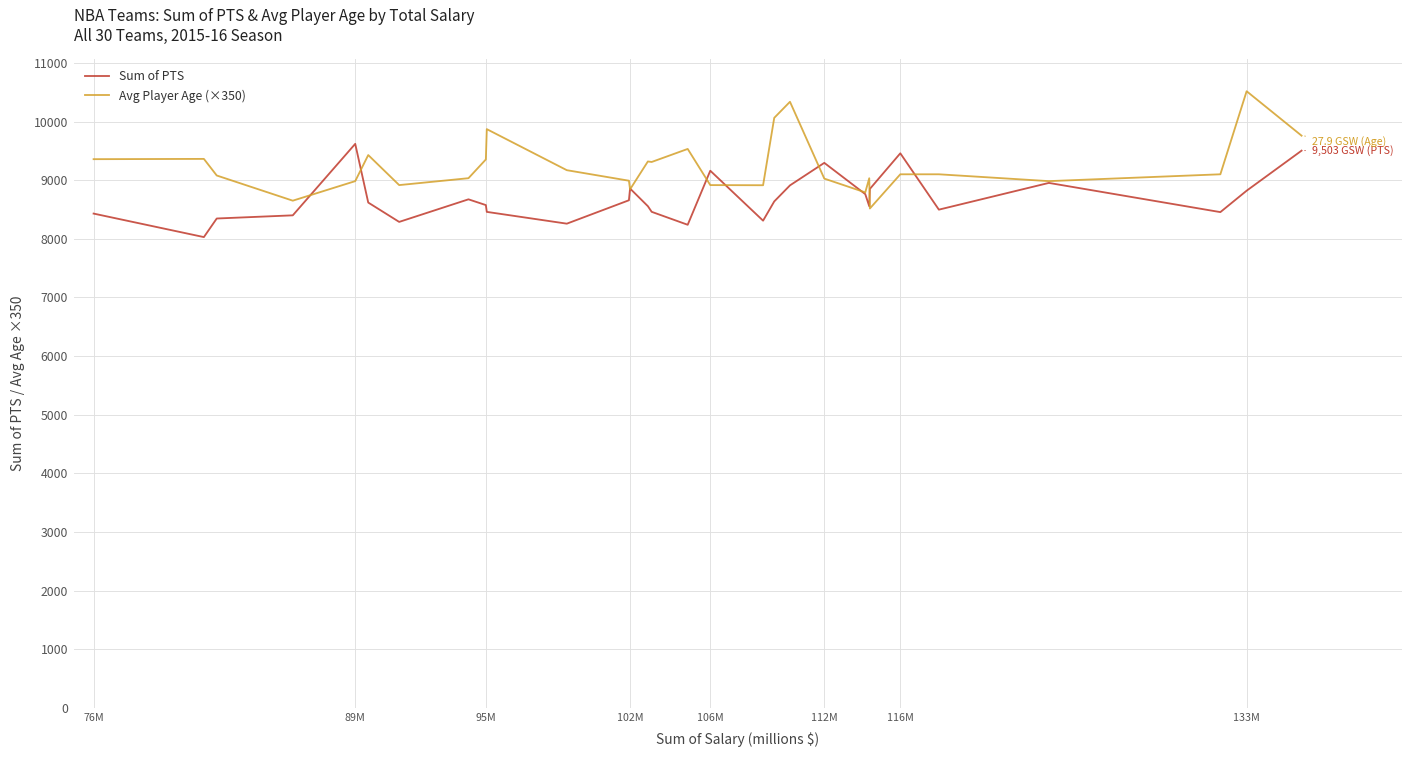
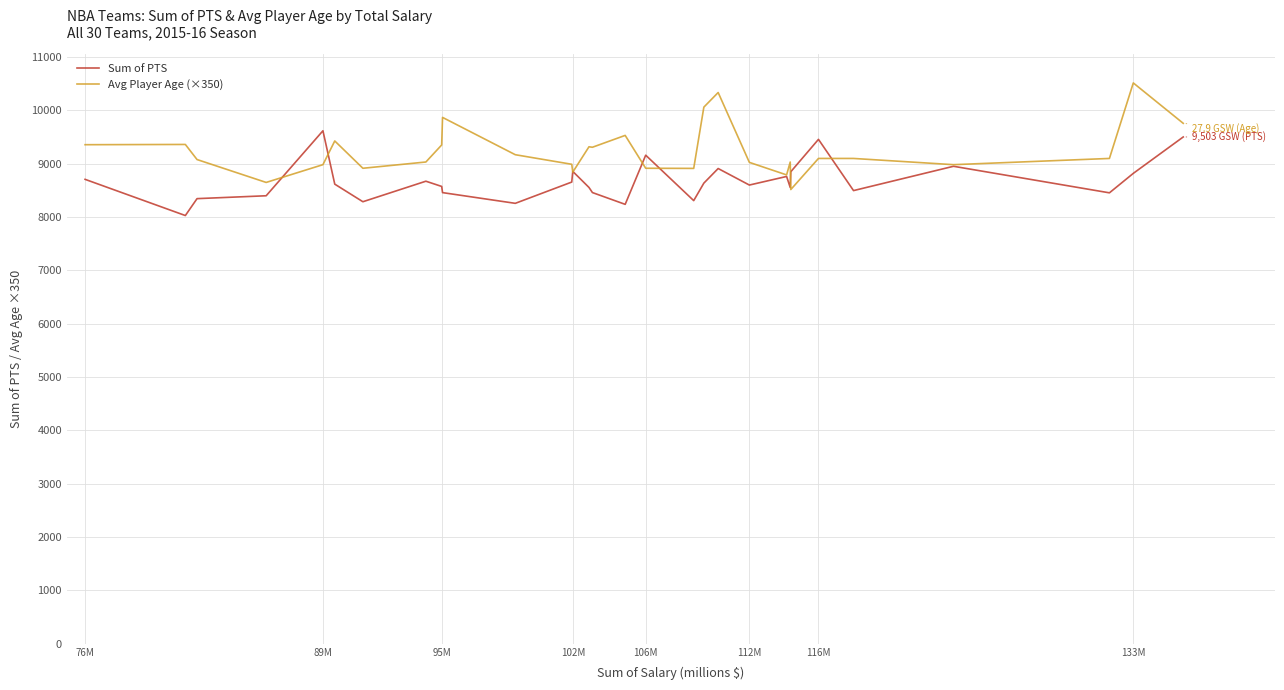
Sum of PTS, 76M: 8400 -> 8700
Sum of PTS, 112M: 9300 -> 8600
